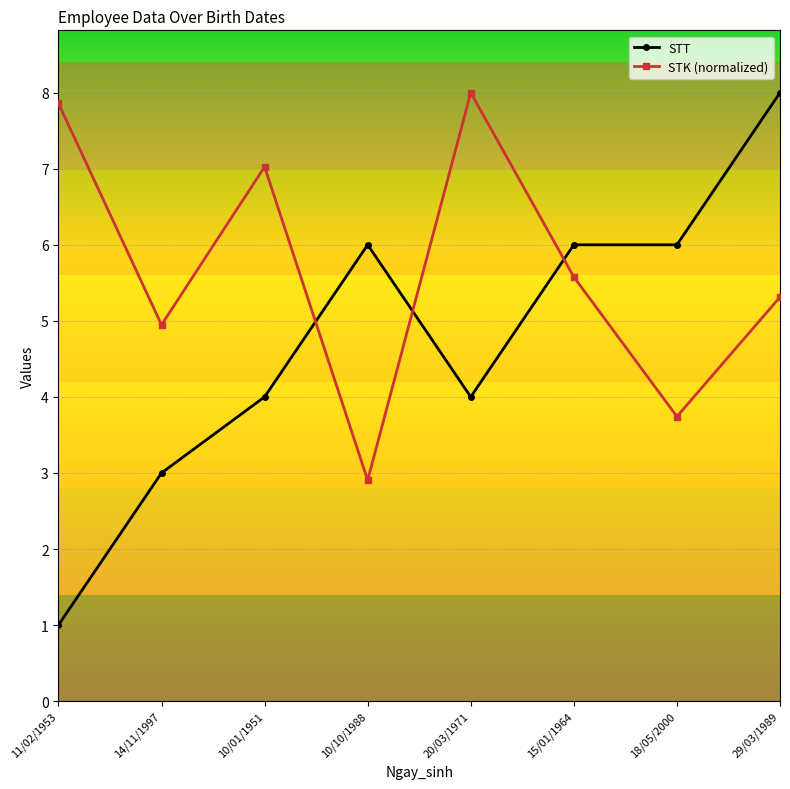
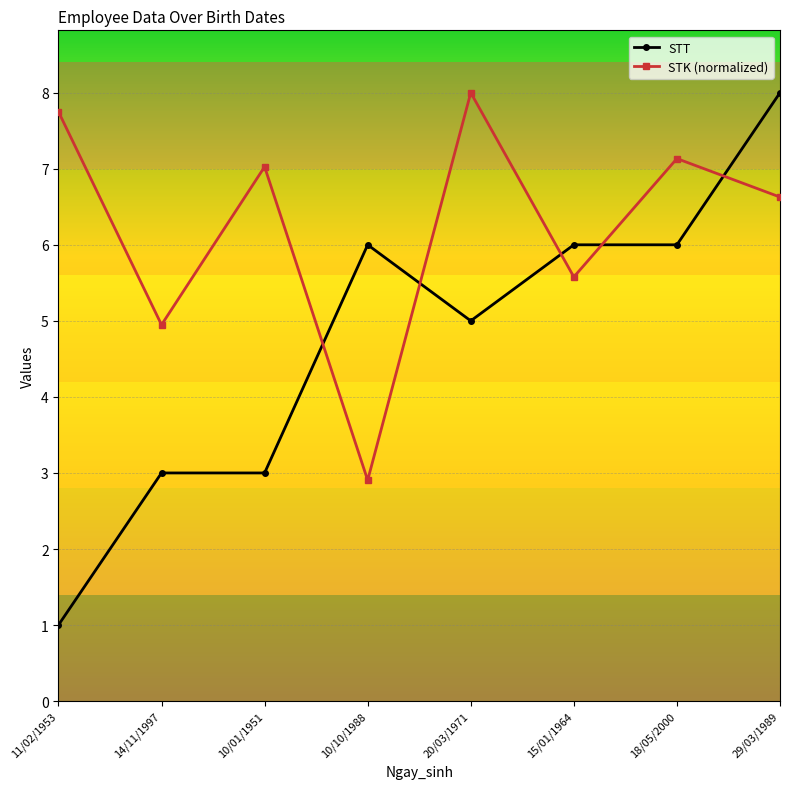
STK (normalized), 11/02/1953: 7.9 -> 7.8
STT, 10/01/1951: 4 -> 3
STT, 20/03/1971: 4 -> 5
STK (normalized), 18/05/2000: 3.7 -> 7.1
STK (normalized), 29/03/1989: 5.3 -> 6.6
